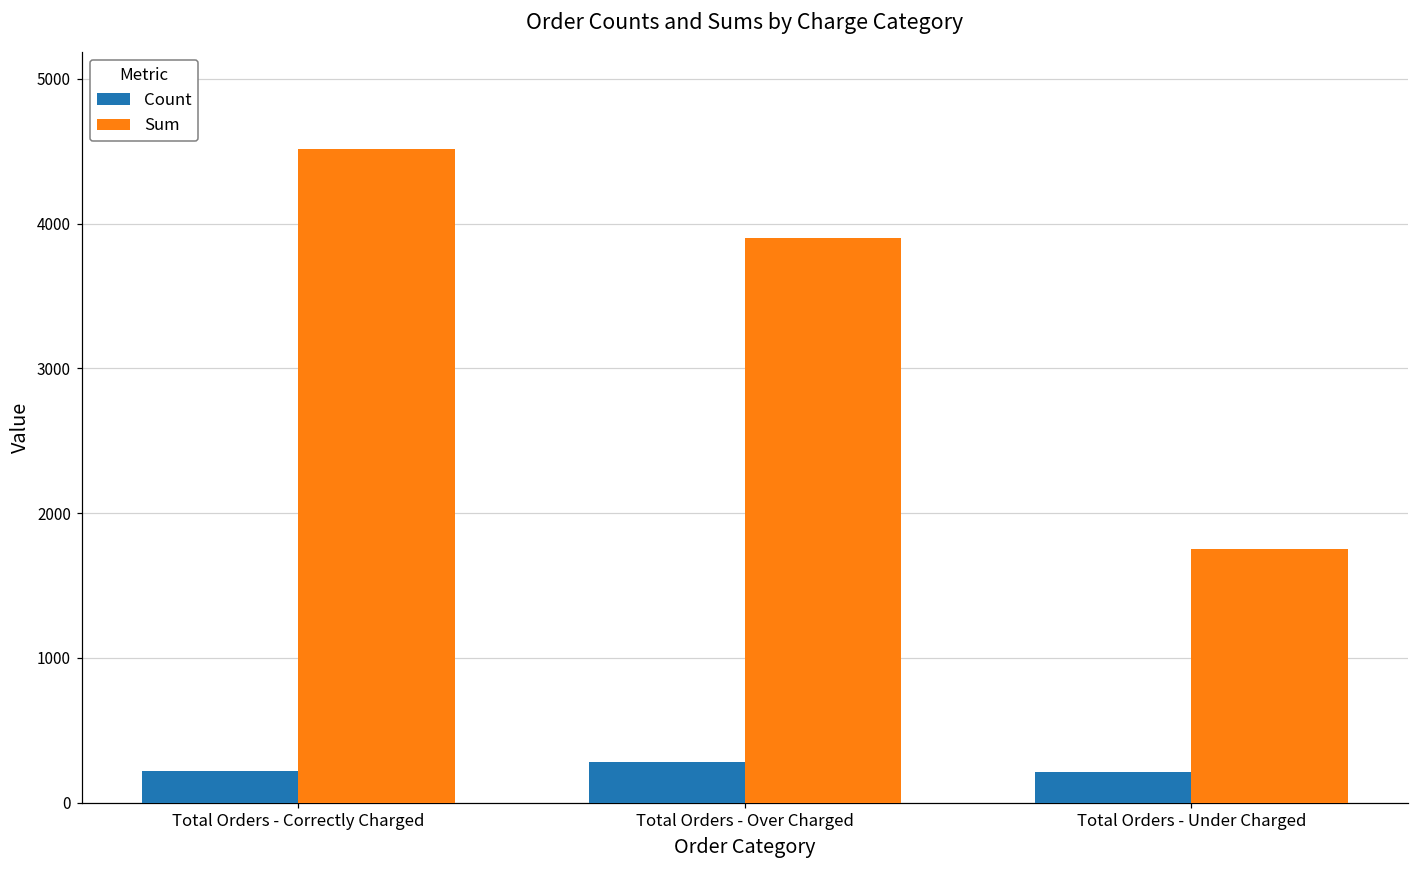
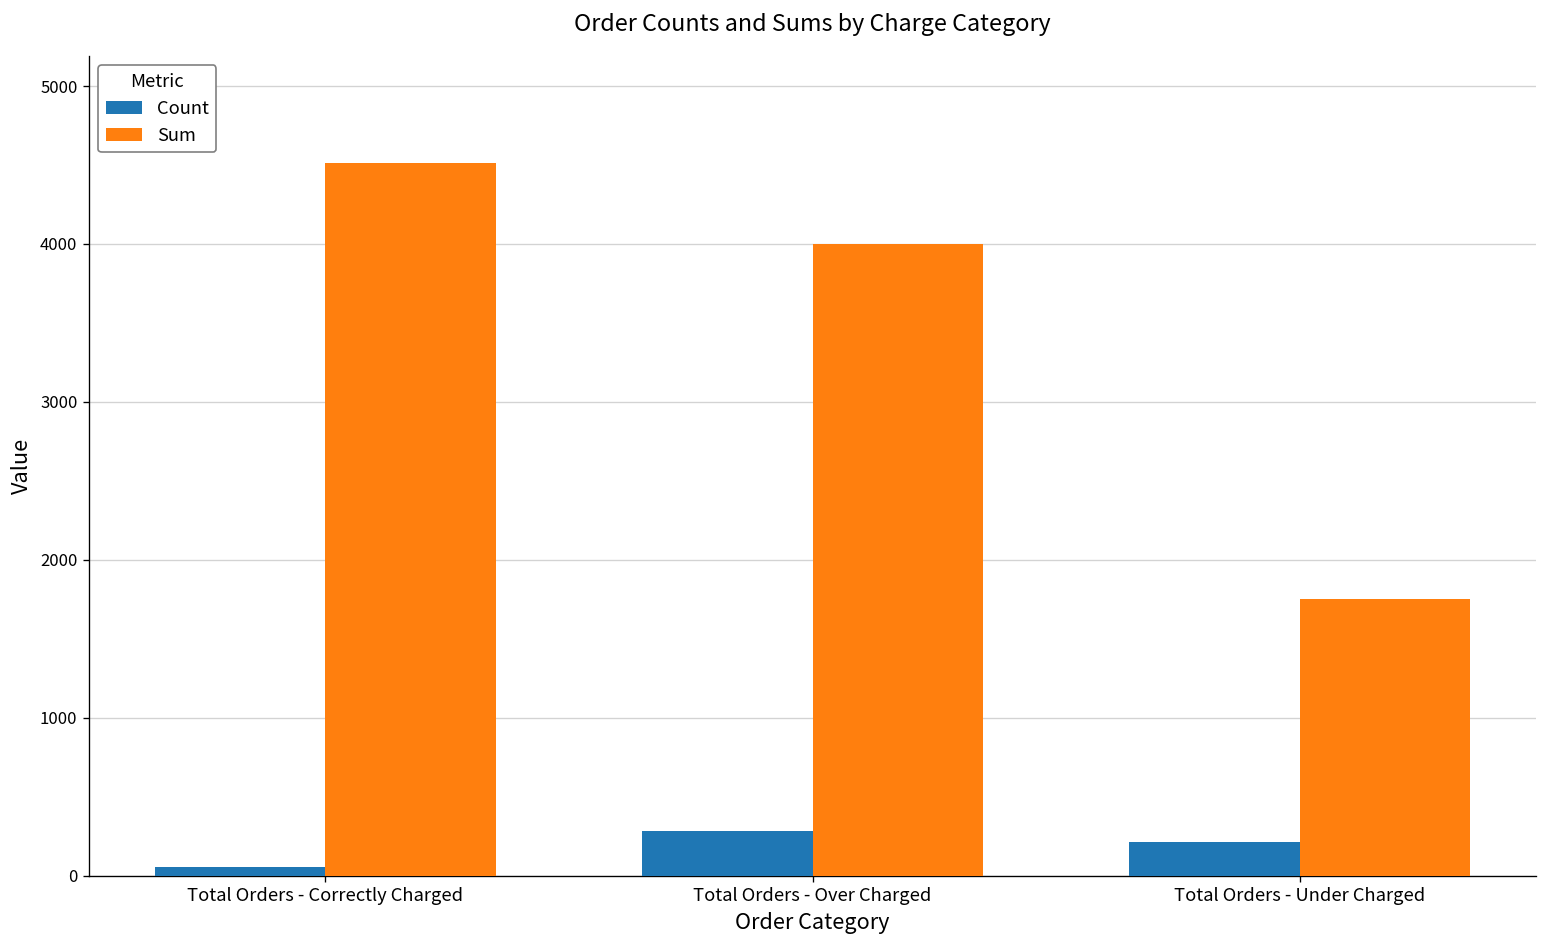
Count, Total Orders - Correctly Charged: 220 -> 50
Sum, Total Orders - Over Charged: 3900 -> 4000
